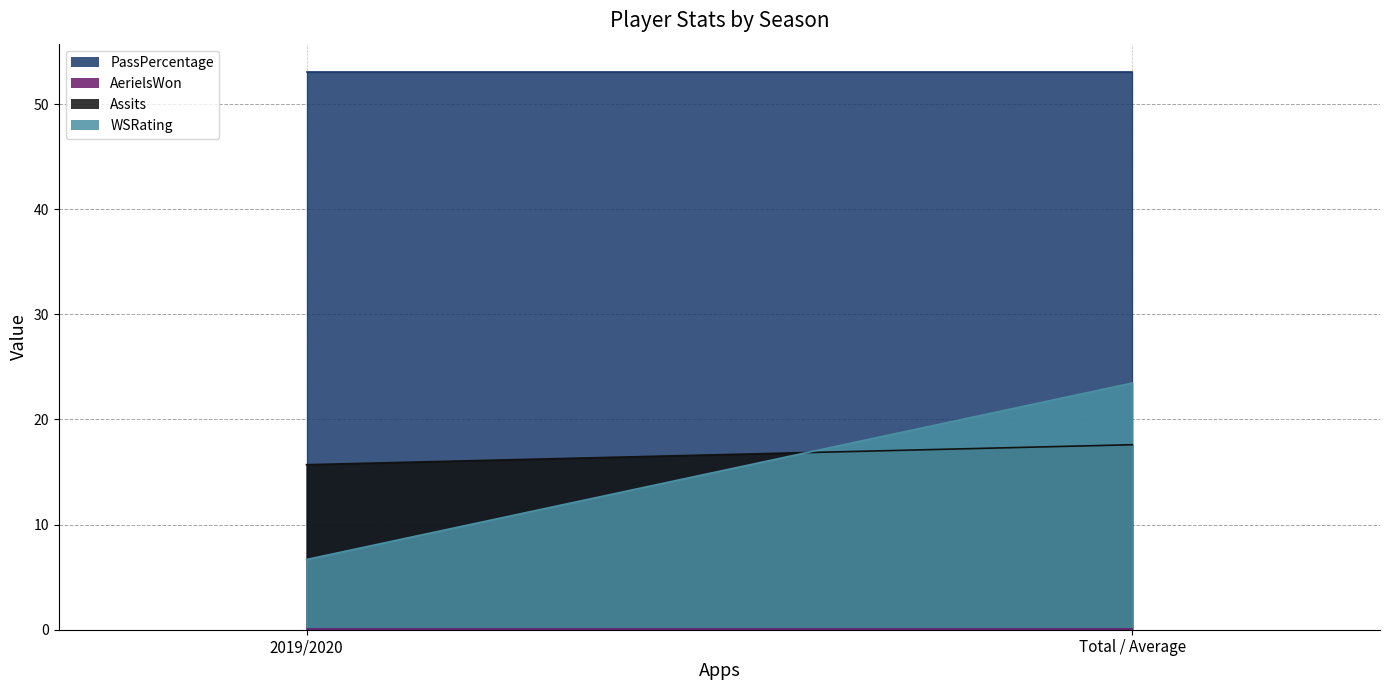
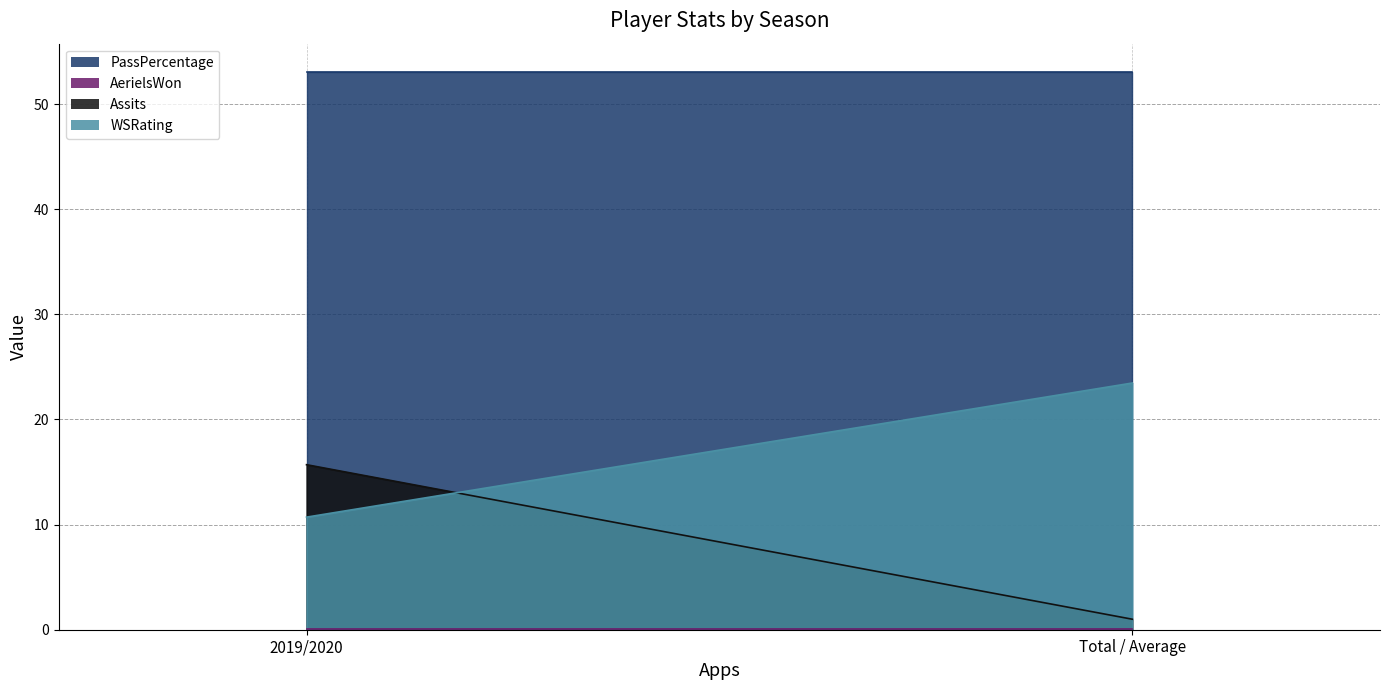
WSRating, 2019/2020: 6.7 -> 10.7
Assits, Total / Average: 17.6 -> 1.0
